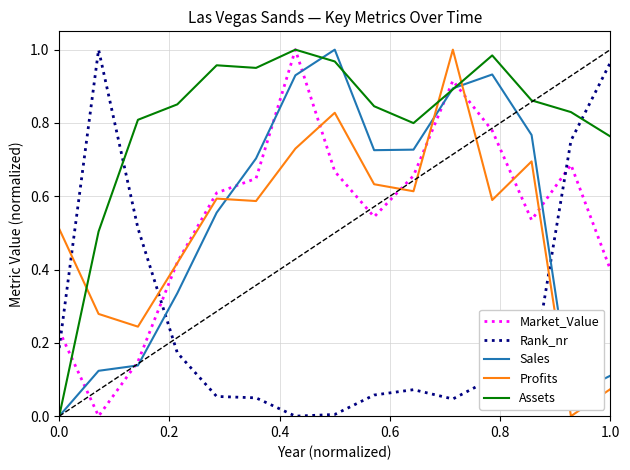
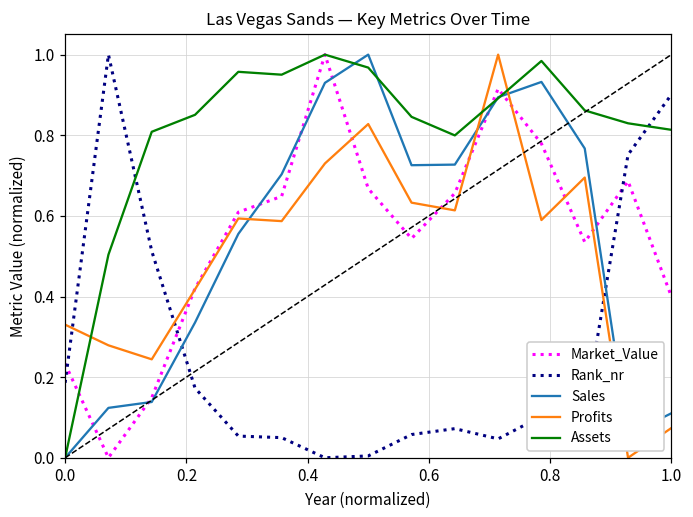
Profits, 0.0: 0.51 -> 0.33
Rank_nr, 1.0: 0.96 -> 0.90
Assets, 1.0: 0.76 -> 0.81
